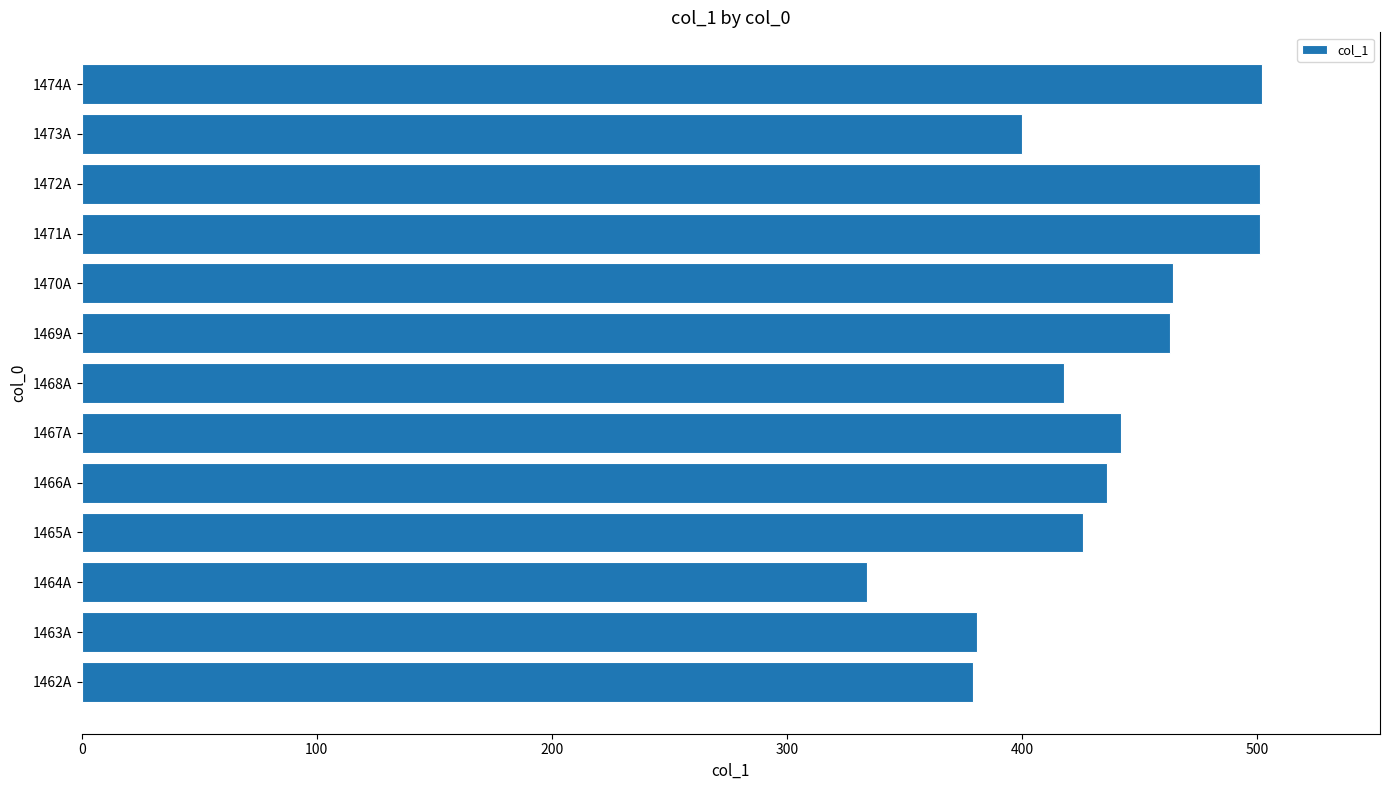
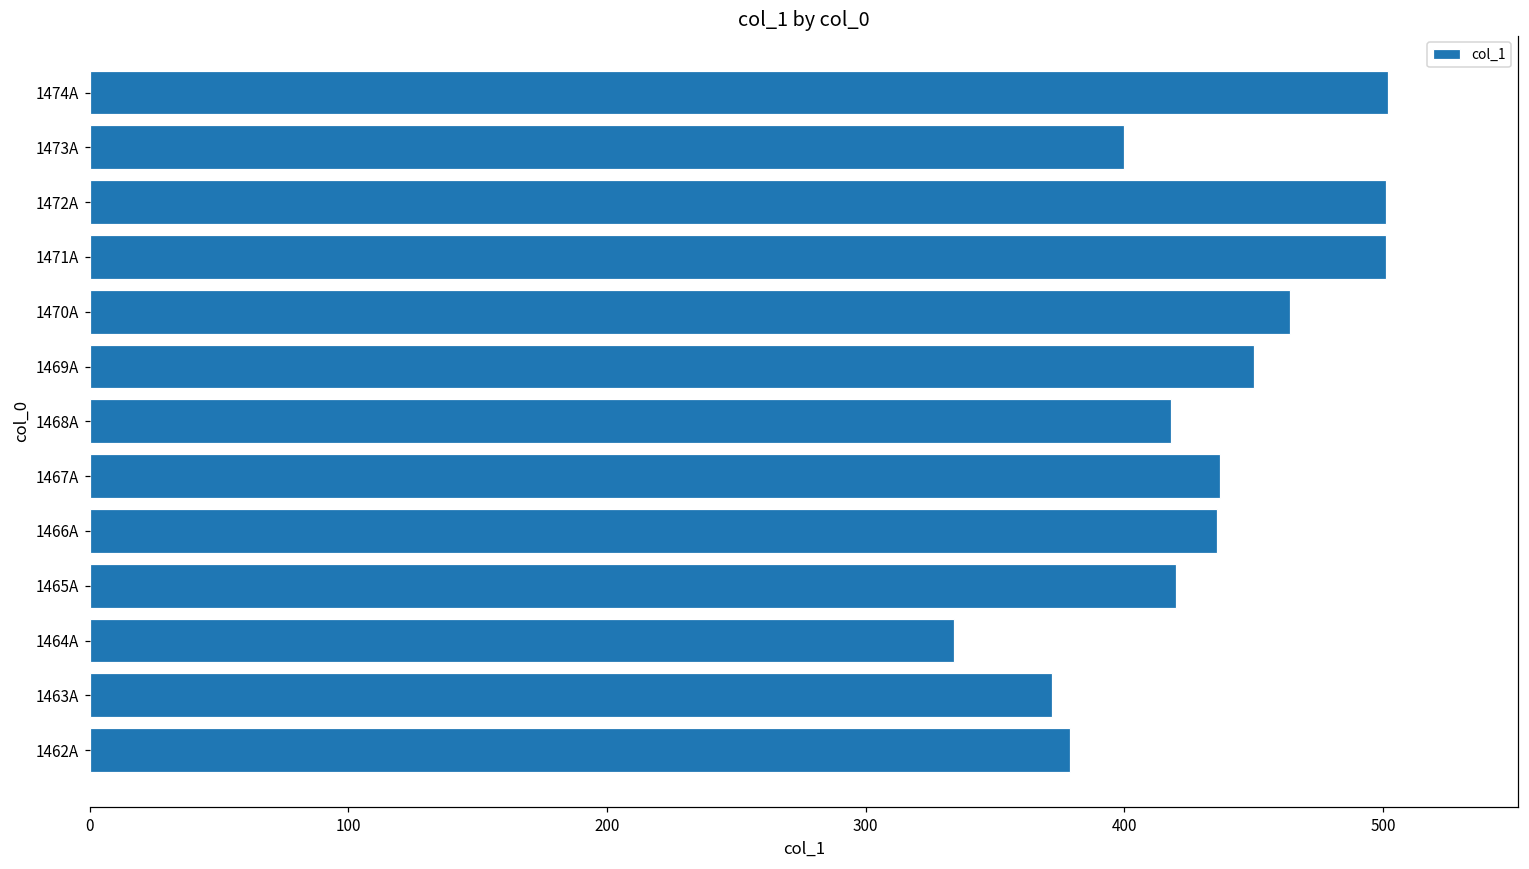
1469A: 463 -> 450
1467A: 442 -> 437
1465A: 426 -> 420
1463A: 381 -> 372
